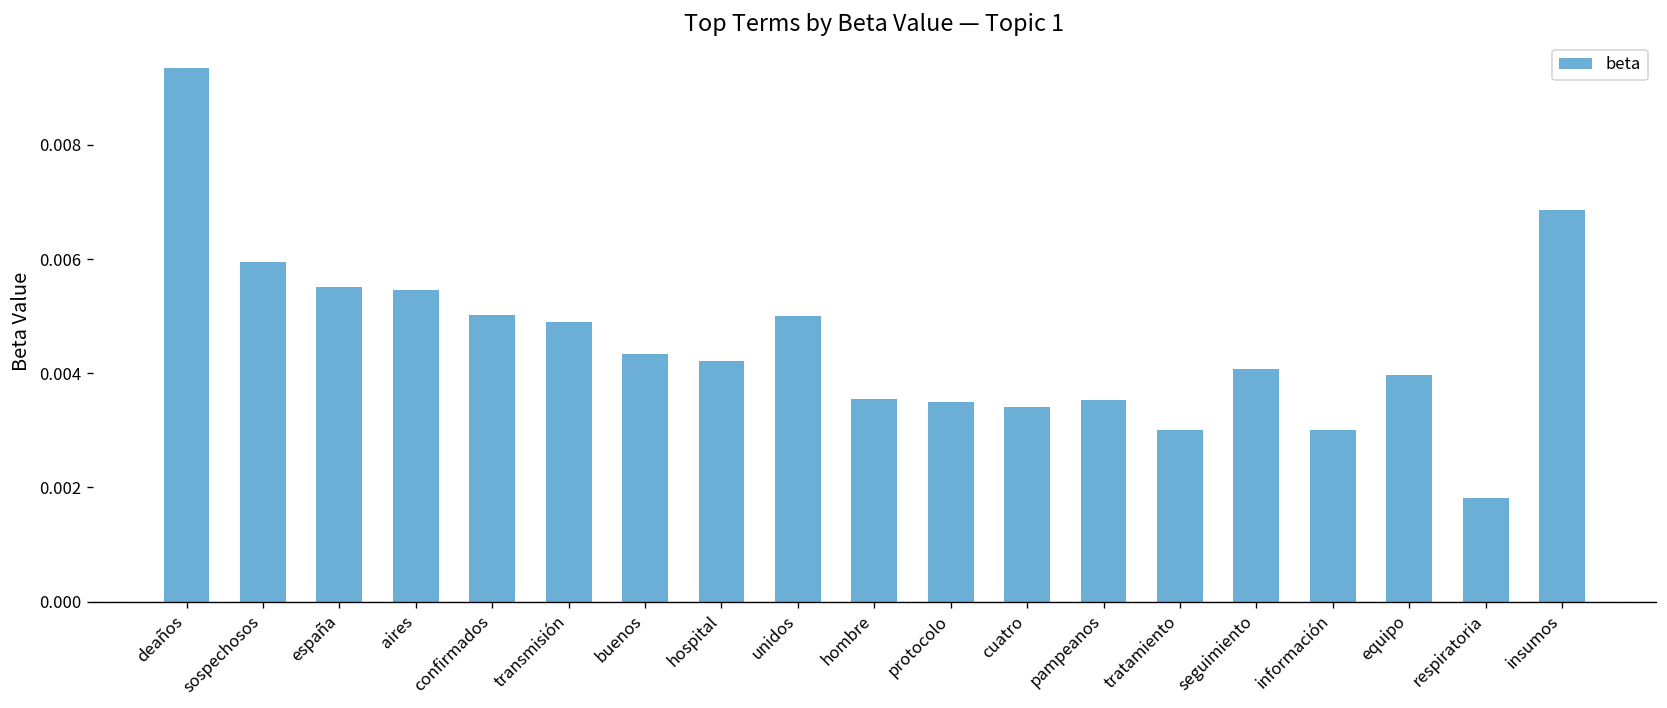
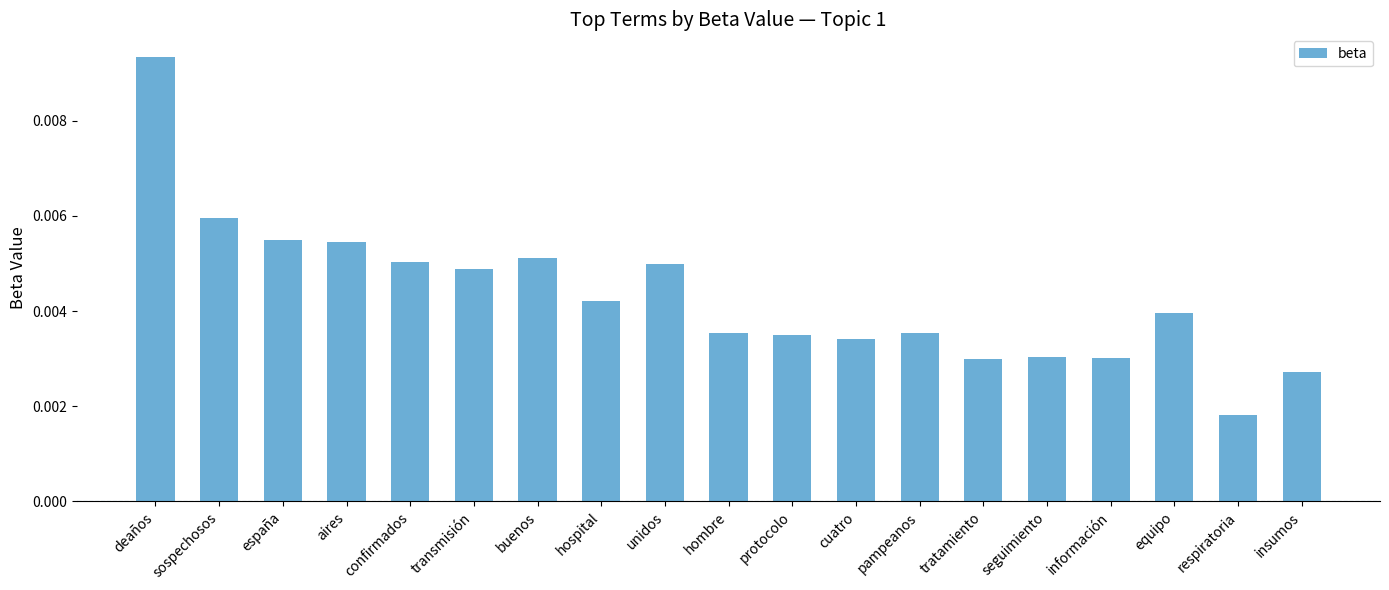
buenos: 0.0043 -> 0.0051
seguimiento: 0.0041 -> 0.0030
insumos: 0.0069 -> 0.0027
